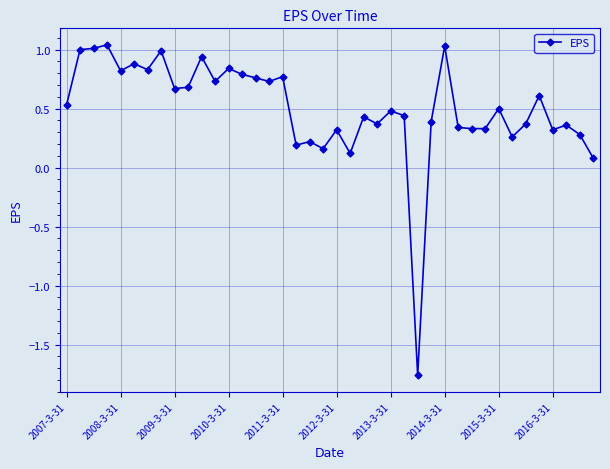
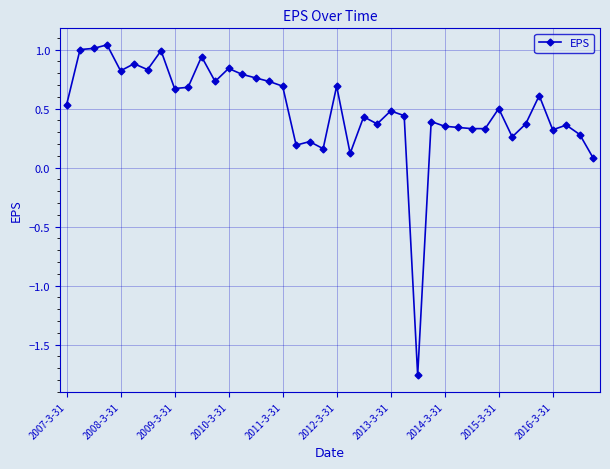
2011-3-31: 0.77 -> 0.69
2012-3-31: 0.32 -> 0.69
2014-3-31: 1.03 -> 0.35
